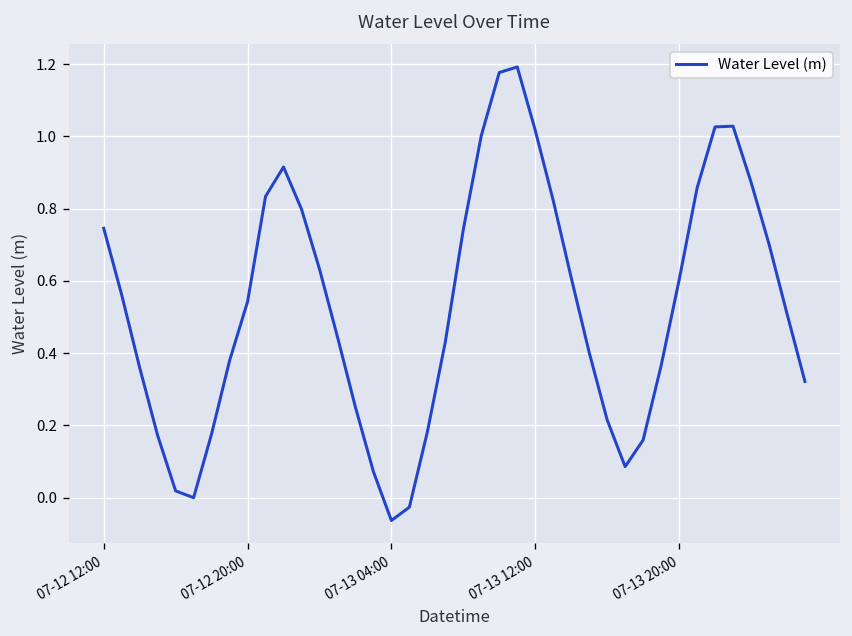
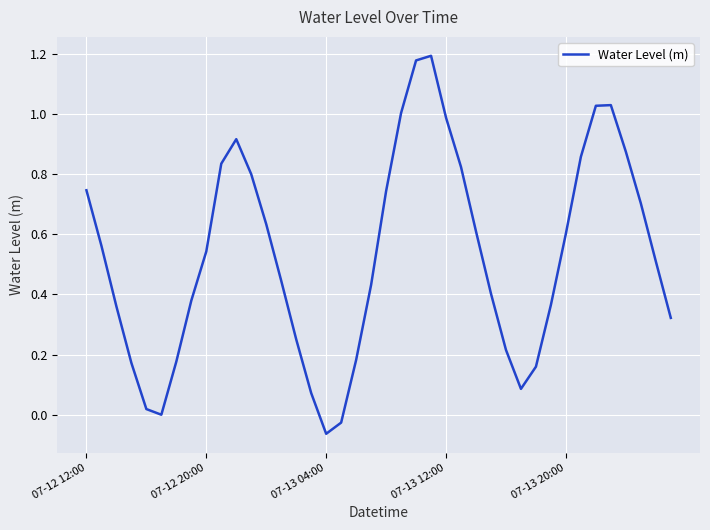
07-13 12:00: 1.02 -> 0.99
